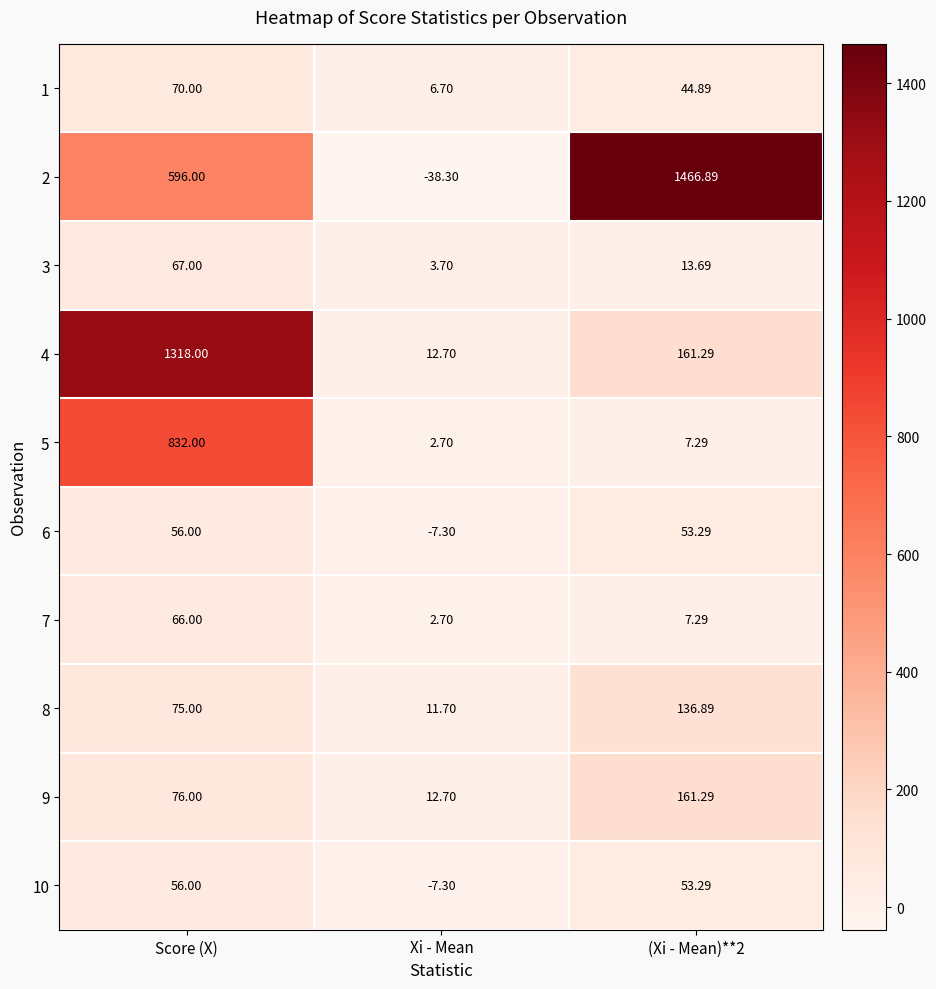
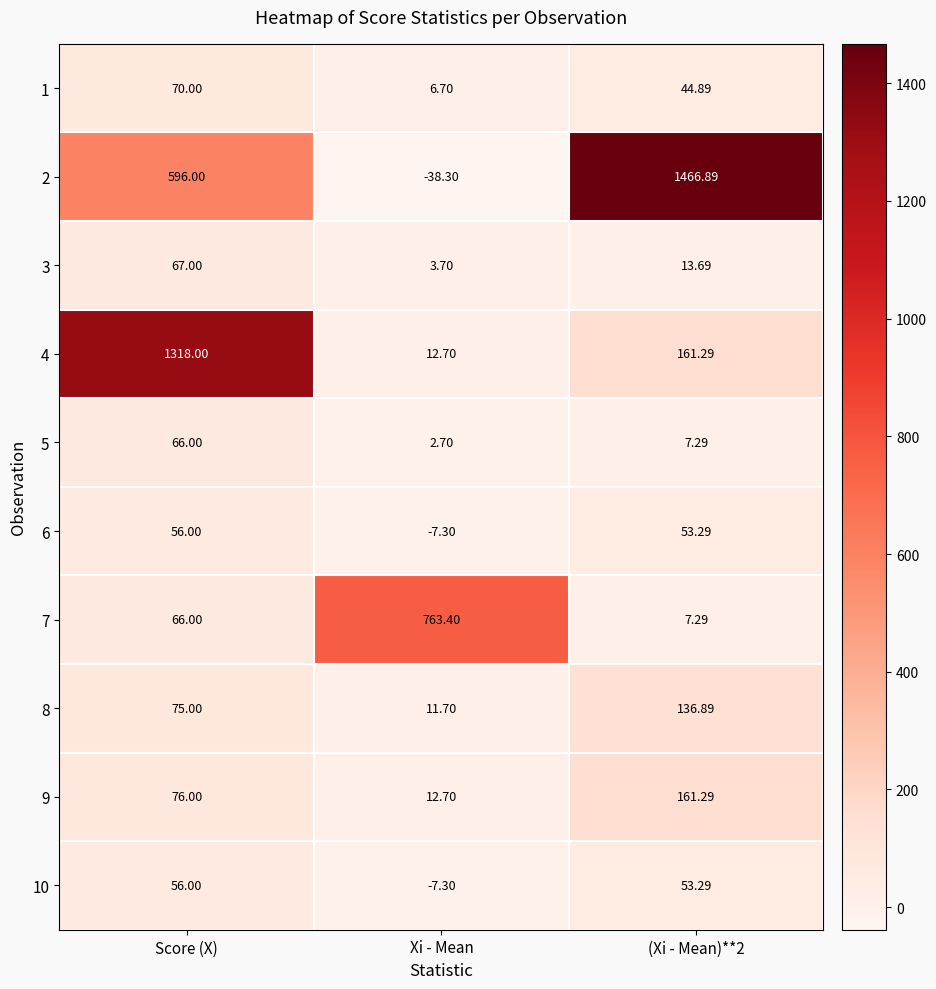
5, Score (X): 832.00 -> 66.00
7, Xi - Mean: 2.70 -> 763.40
